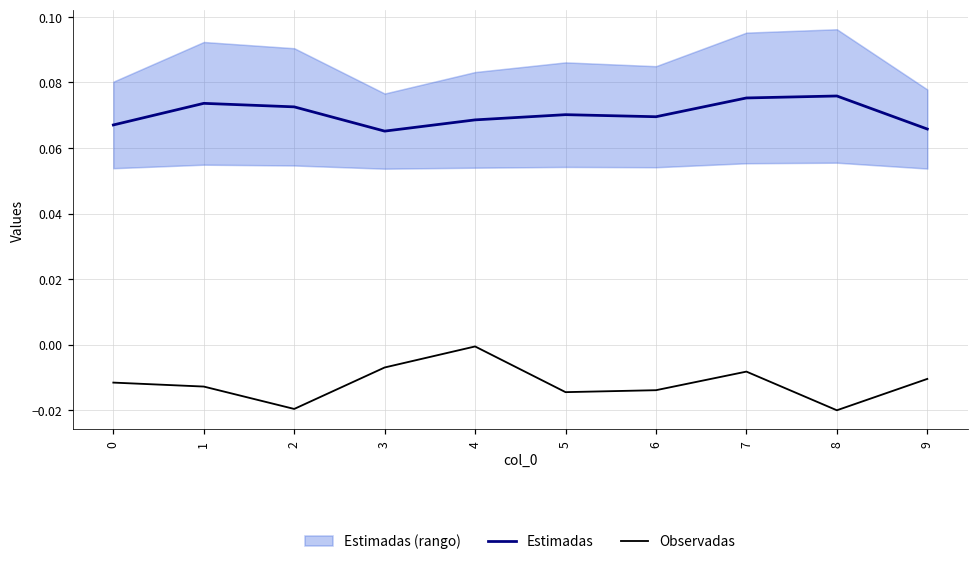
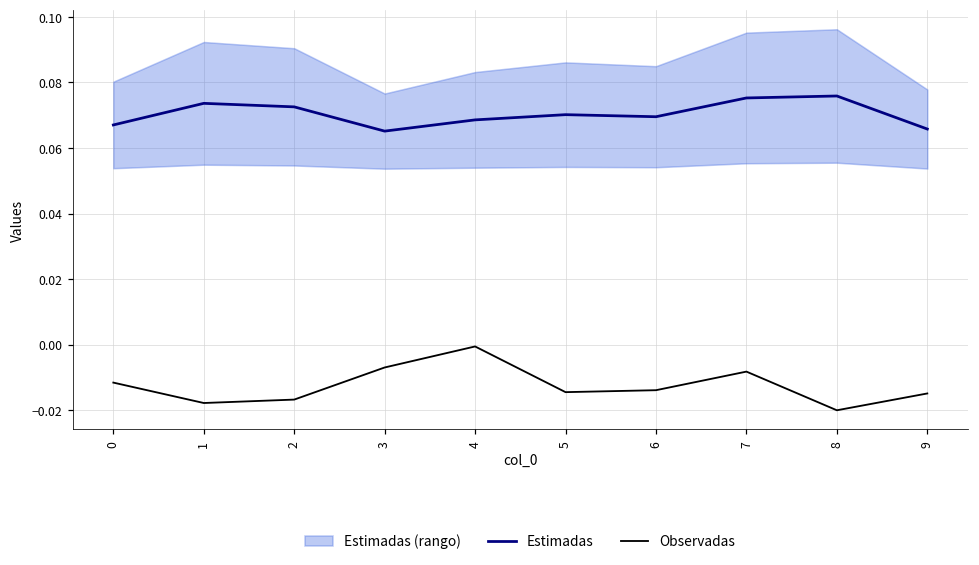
Observadas, 1: -0.013 -> -0.018
Observadas, 2: -0.020 -> -0.017
Observadas, 9: -0.010 -> -0.015
